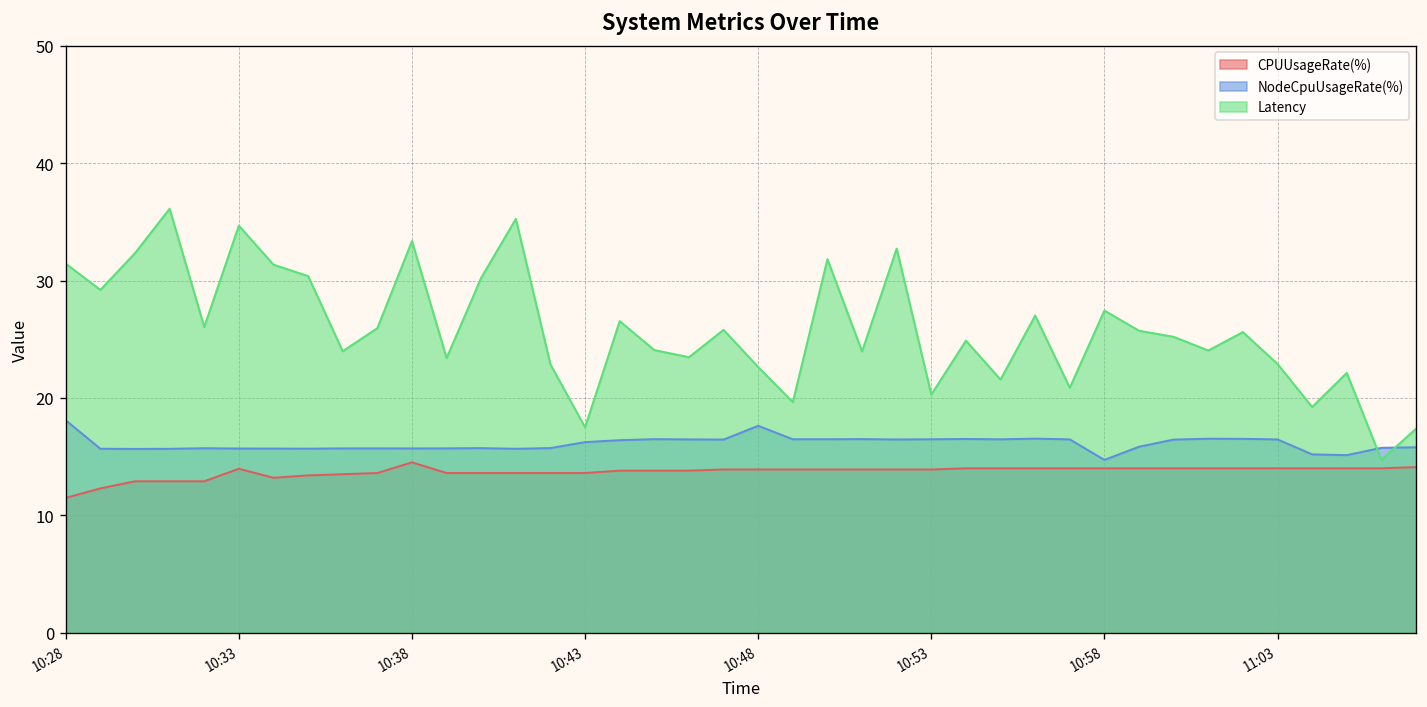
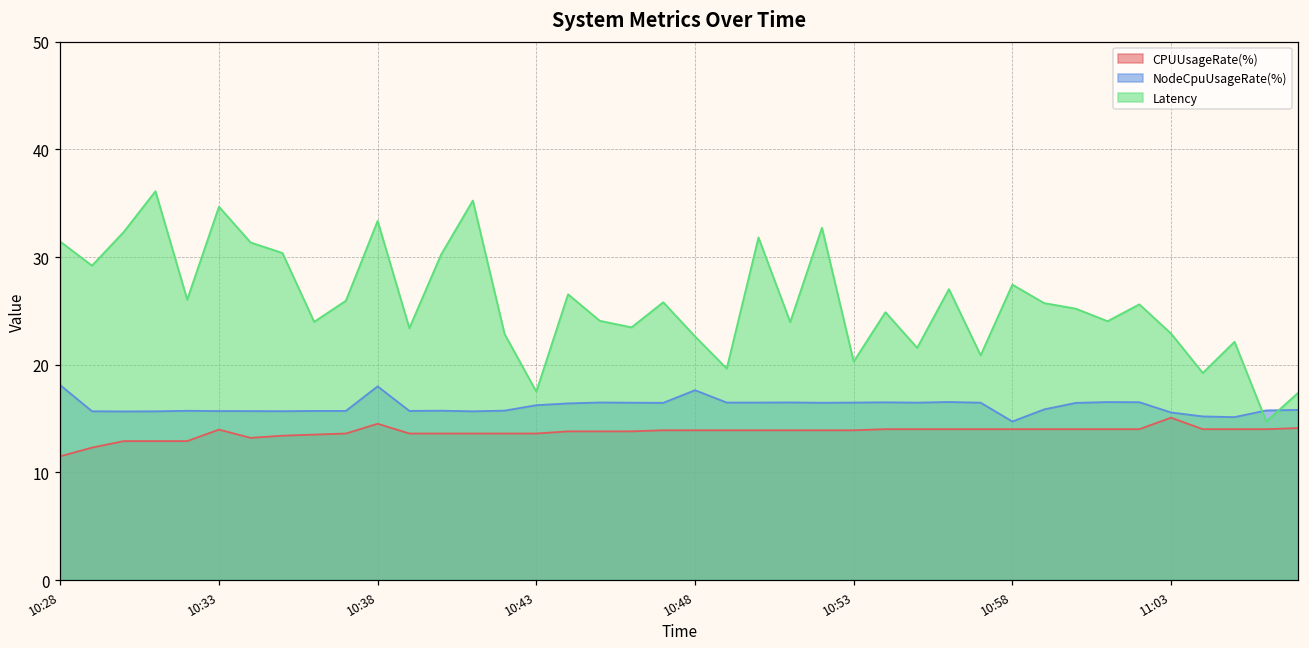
NodeCpuUsageRate(%), 10:38: 16 -> 18
CPUUsageRate(%), 11:03: 14 -> 15
NodeCpuUsageRate(%), 11:03: 16.5 -> 15.6
